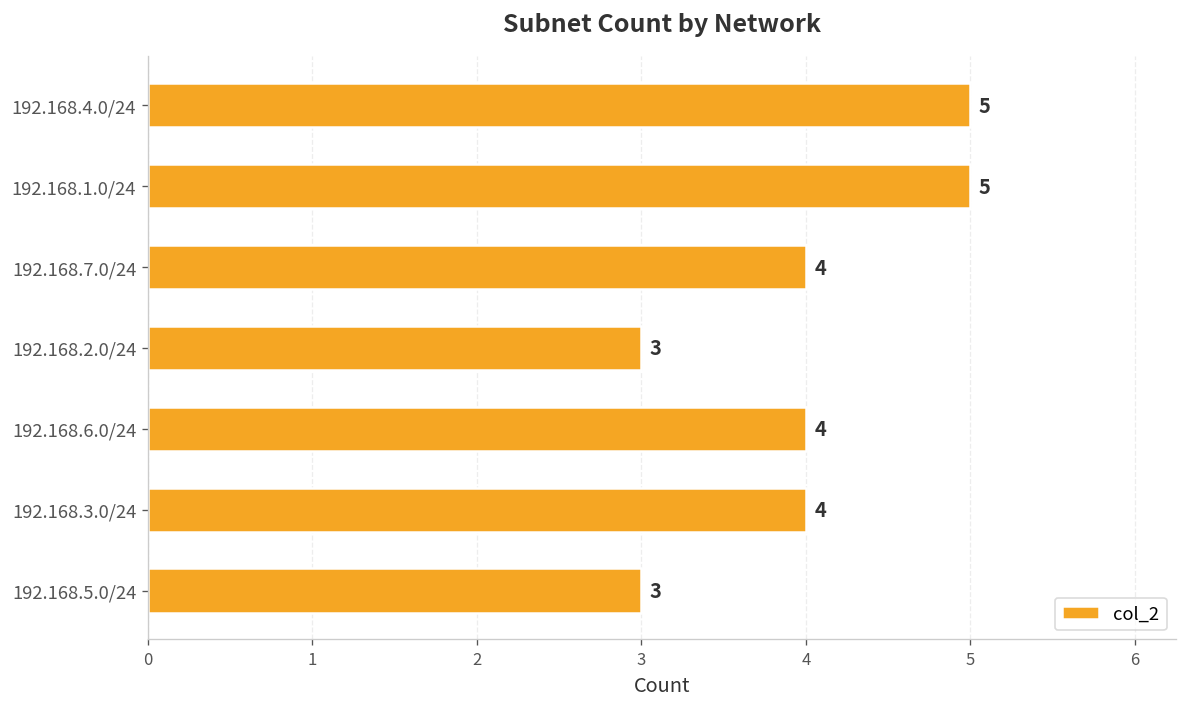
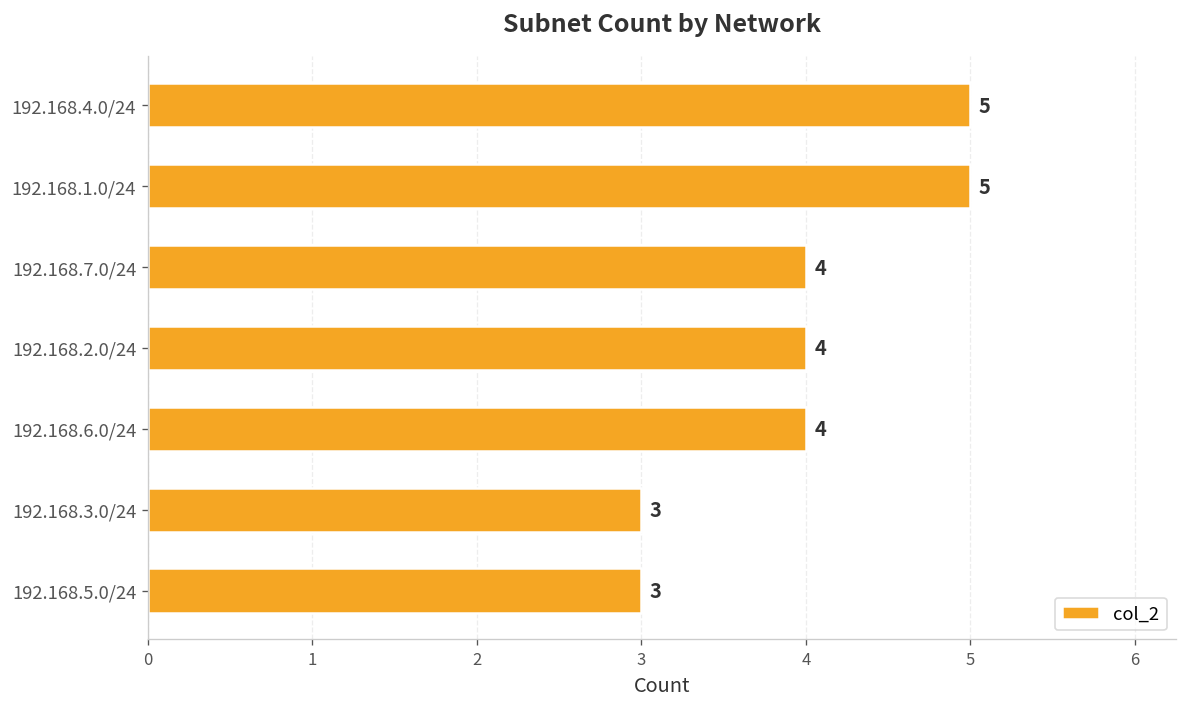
192.168.2.0/24: 3 -> 4
192.168.3.0/24: 4 -> 3
